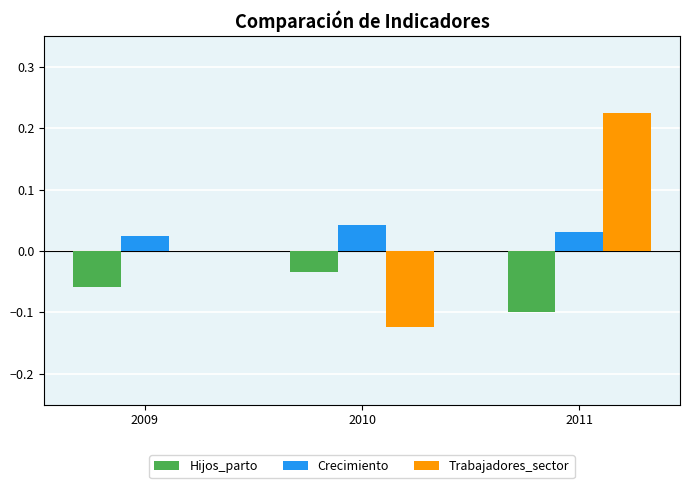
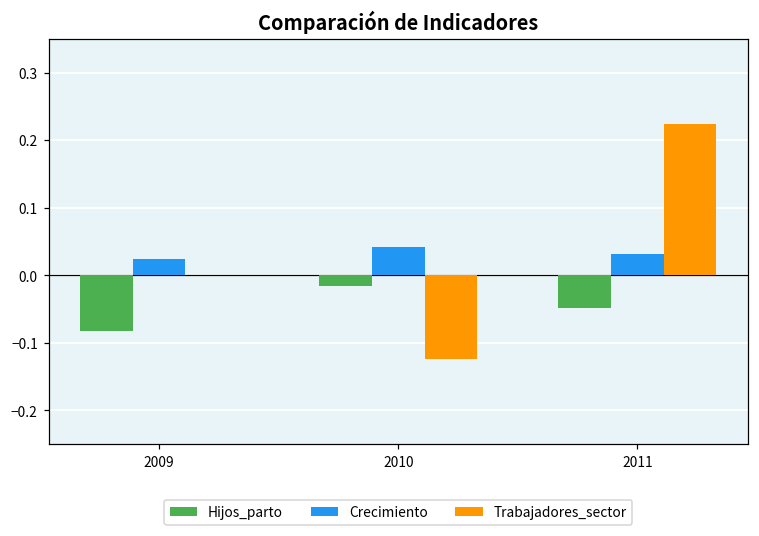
Hijos_parto, 2009: -0.06 -> -0.08
Hijos_parto, 2010: -0.03 -> -0.02
Hijos_parto, 2011: -0.10 -> -0.05
